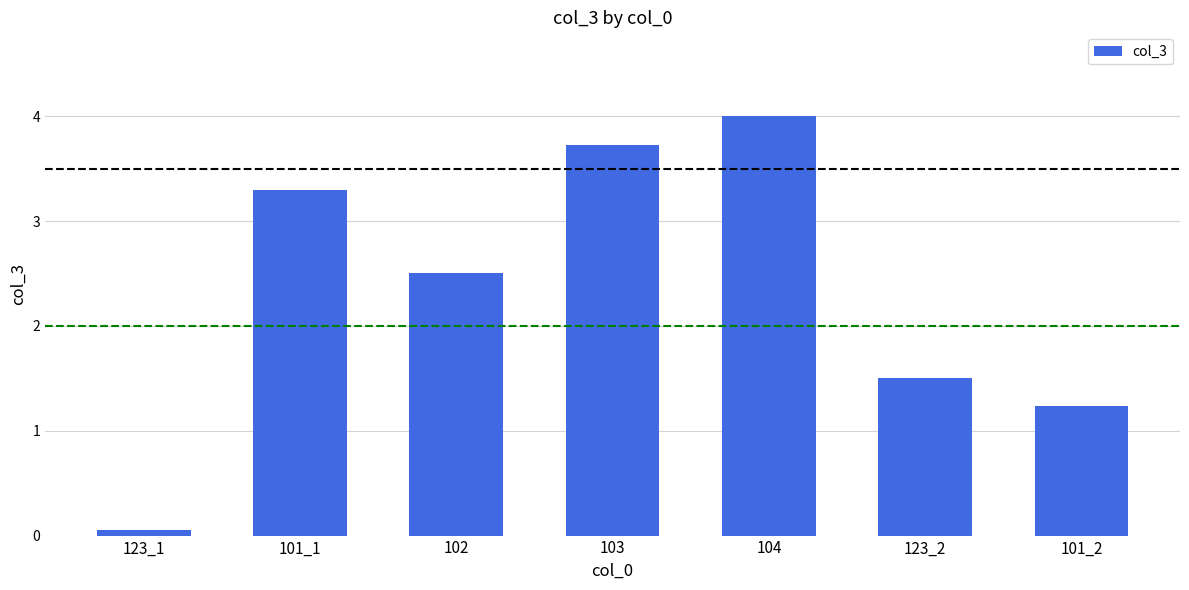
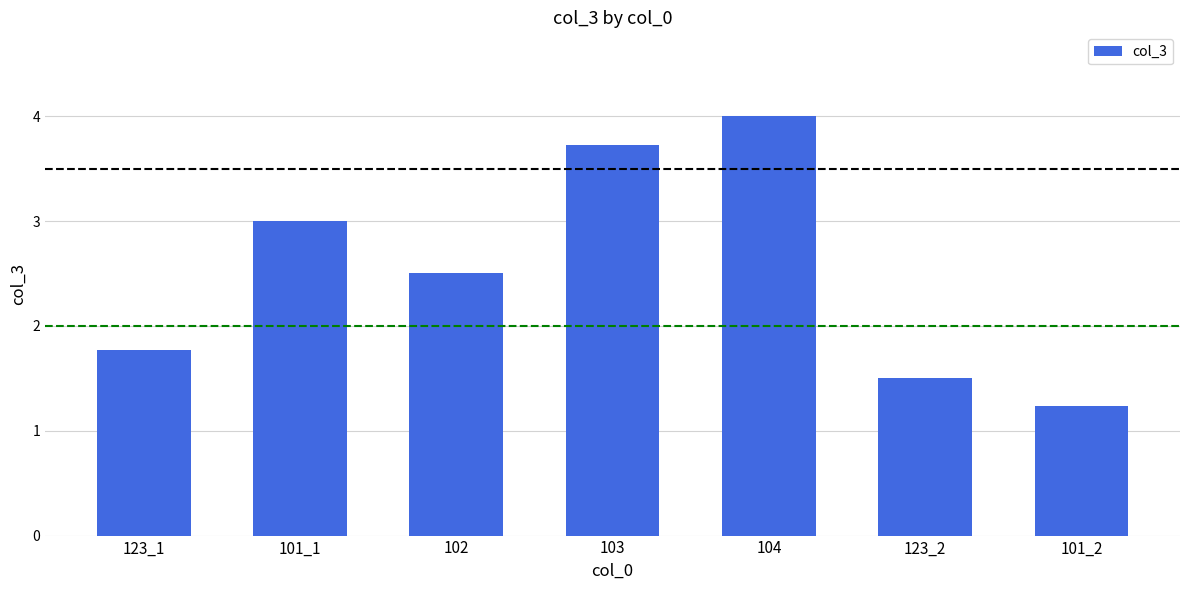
123_1: 0.05 -> 1.77
101_1: 3.3 -> 3.0
